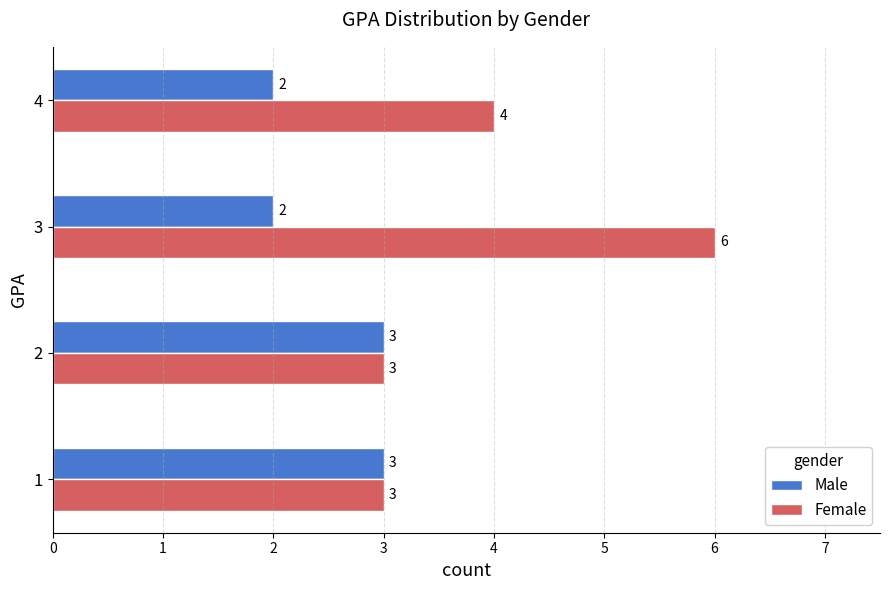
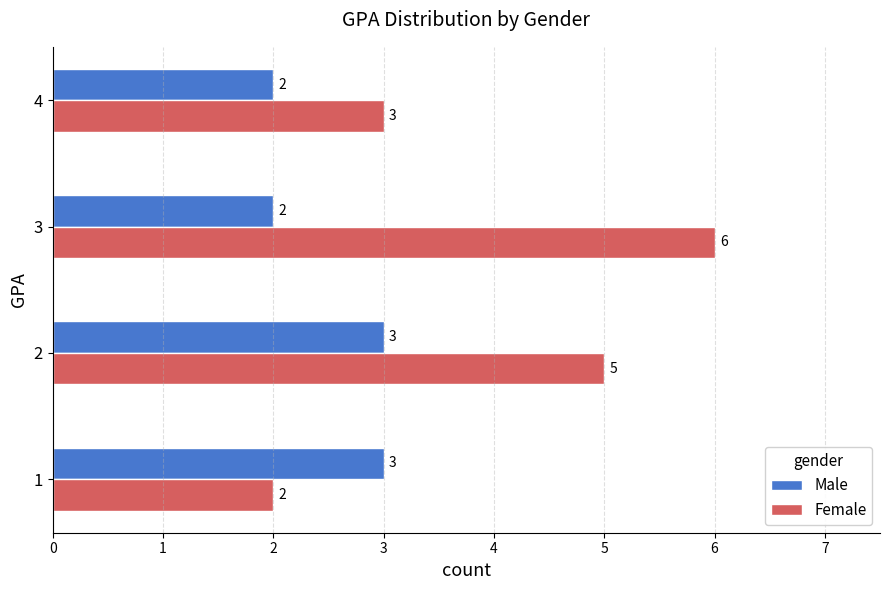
Female, 4: 4 -> 3
Female, 2: 3 -> 5
Female, 1: 3 -> 2
